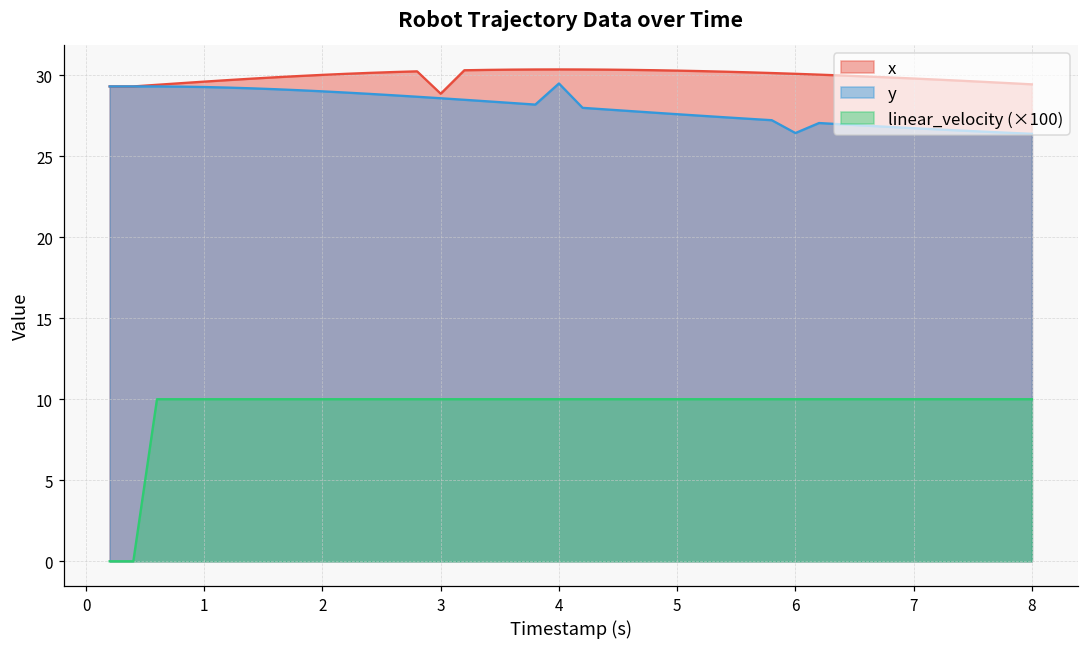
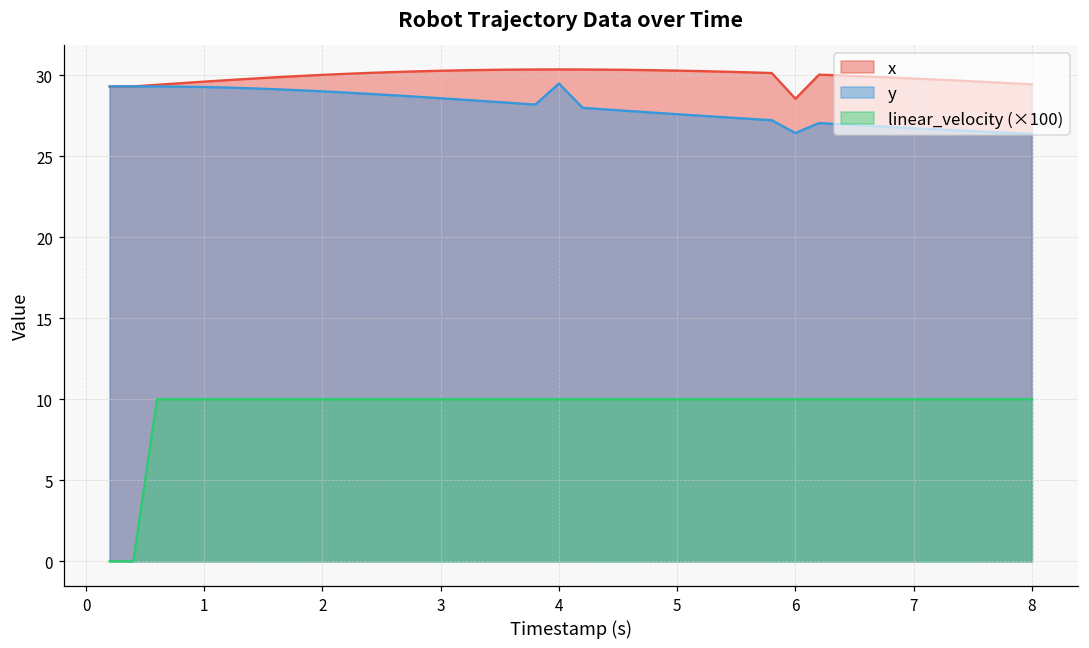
x, 3: 28.8 -> 30.3
x, 6: 30.1 -> 28.5
